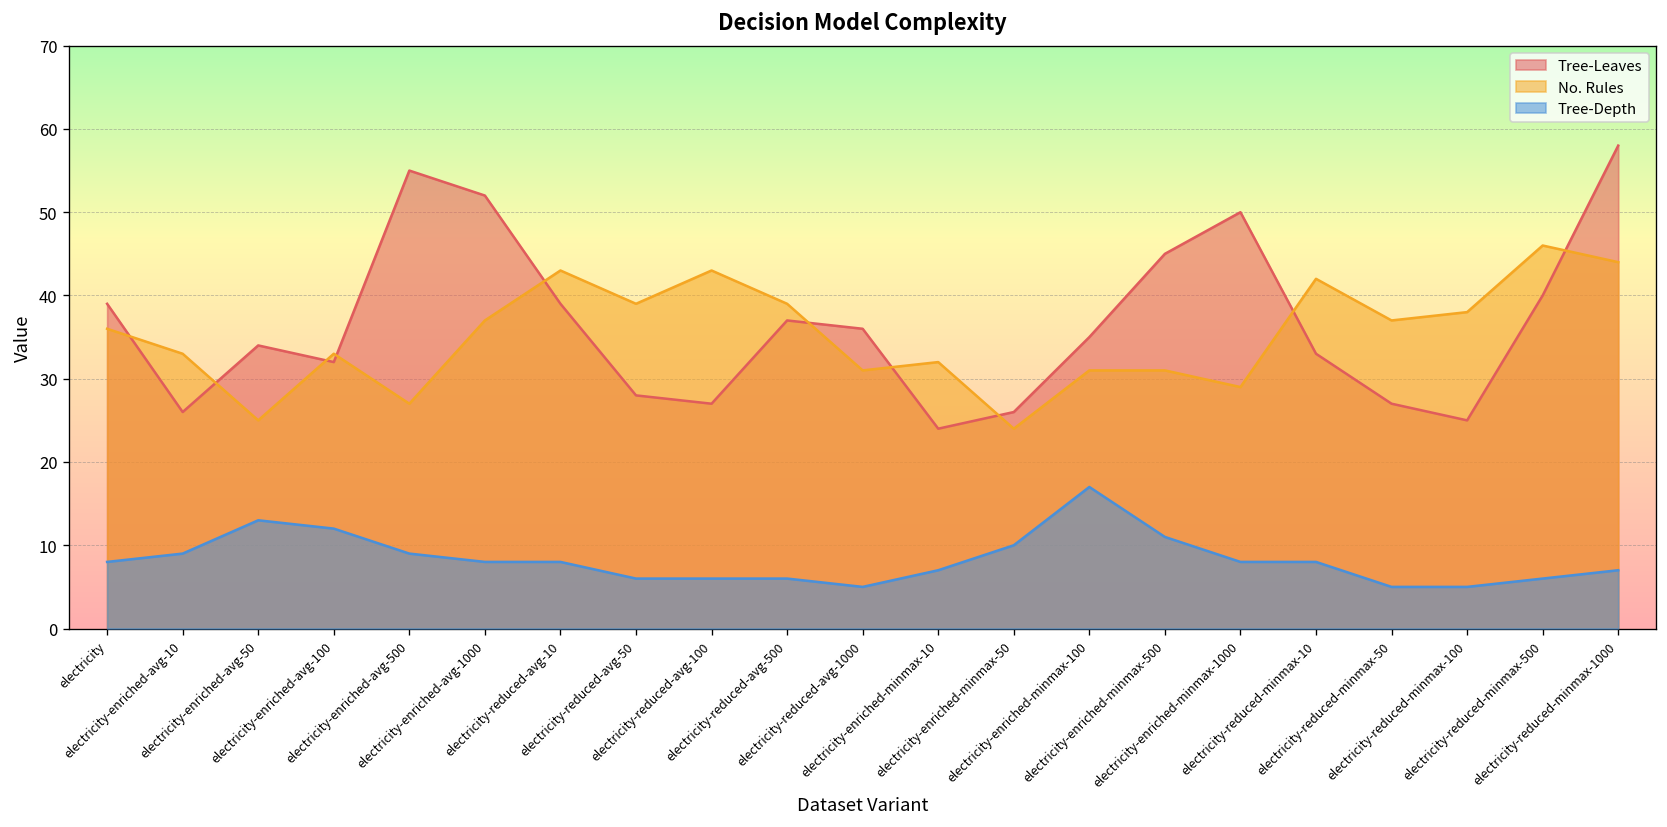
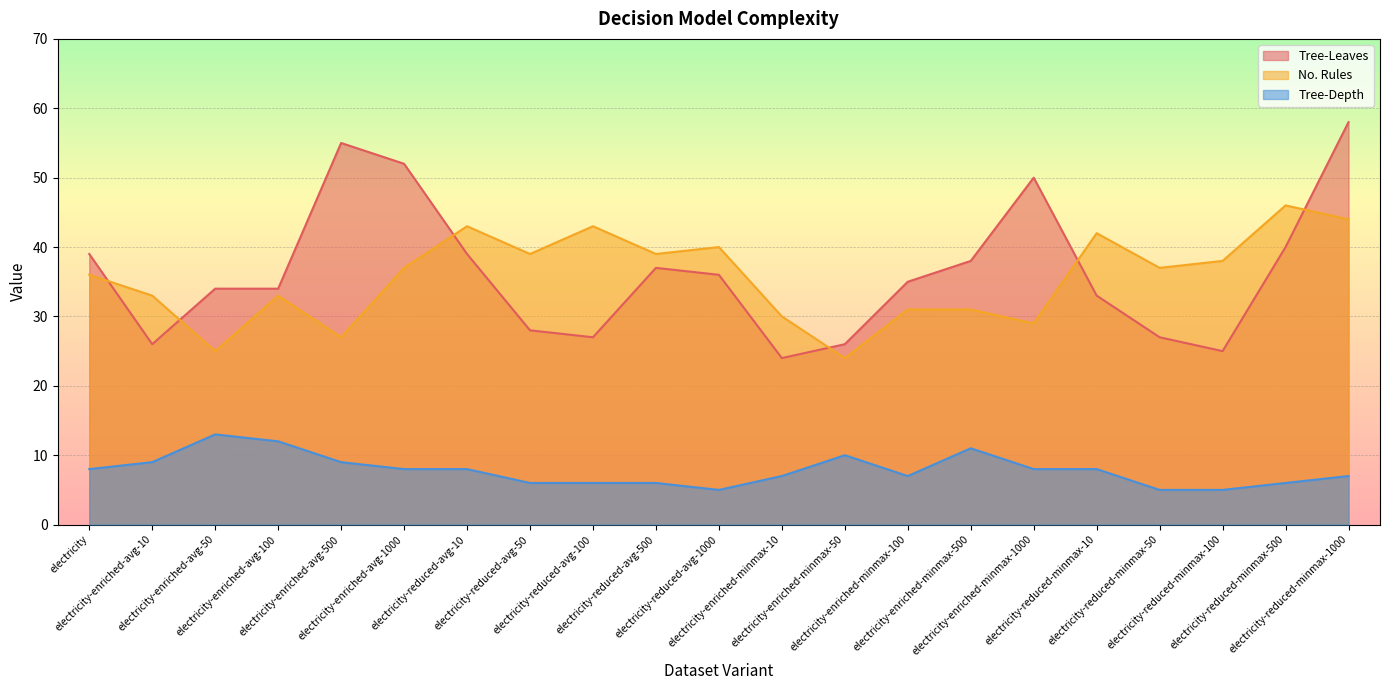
Tree-Leaves, electricity-enriched-avg-100: 32 -> 34
No. Rules, electricity-reduced-avg-1000: 31 -> 40
No. Rules, electricity-enriched-minmax-10: 32 -> 30
Tree-Depth, electricity-enriched-minmax-100: 17 -> 7
Tree-Leaves, electricity-enriched-minmax-500: 45 -> 38
